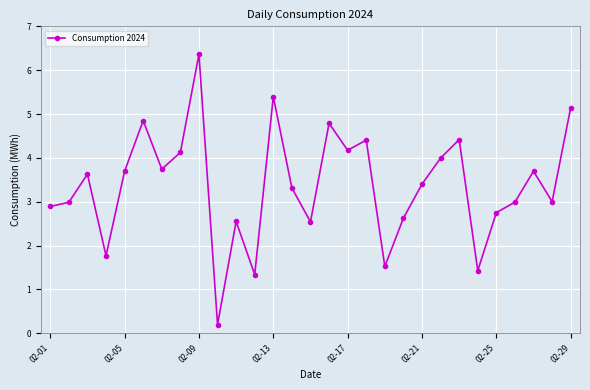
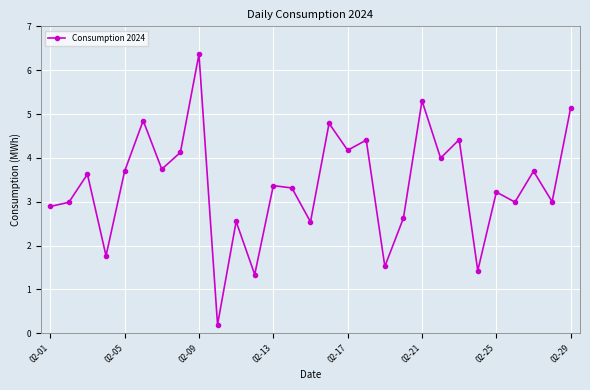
02-13: 5.4 -> 3.4
02-21: 3.4 -> 5.3
02-25: 2.8 -> 3.2
